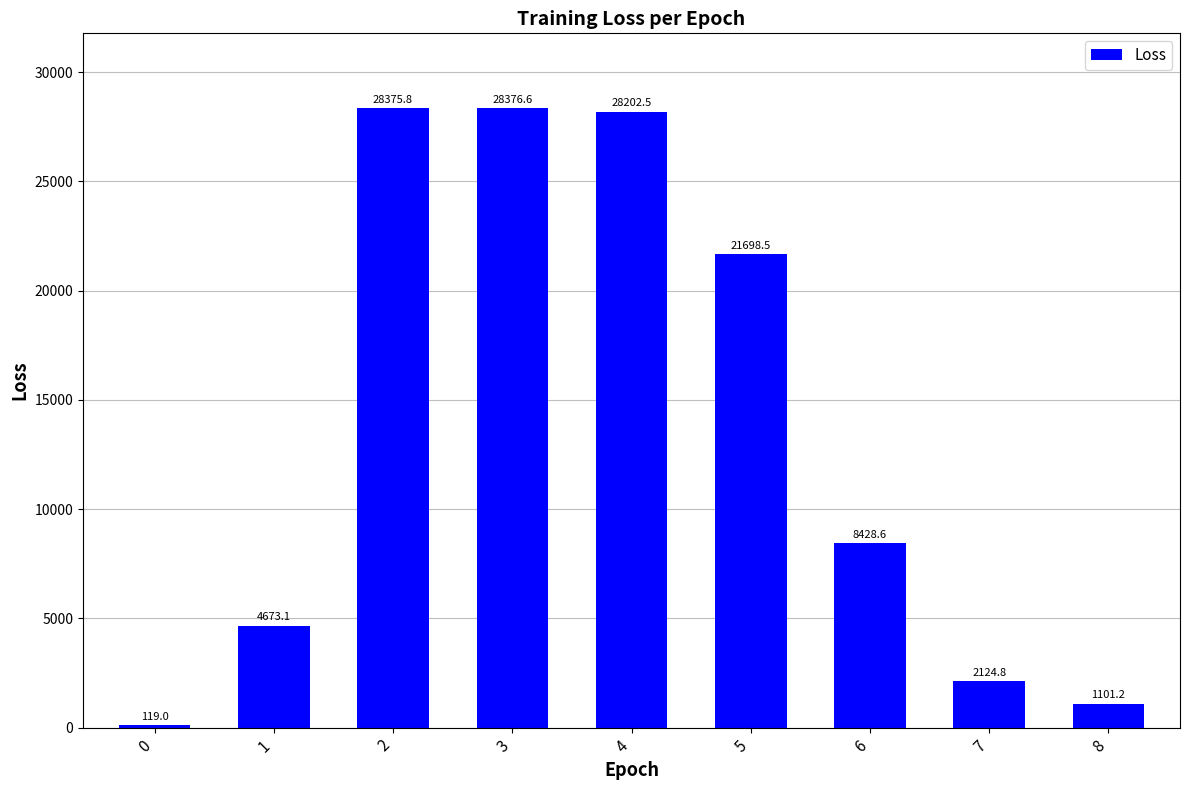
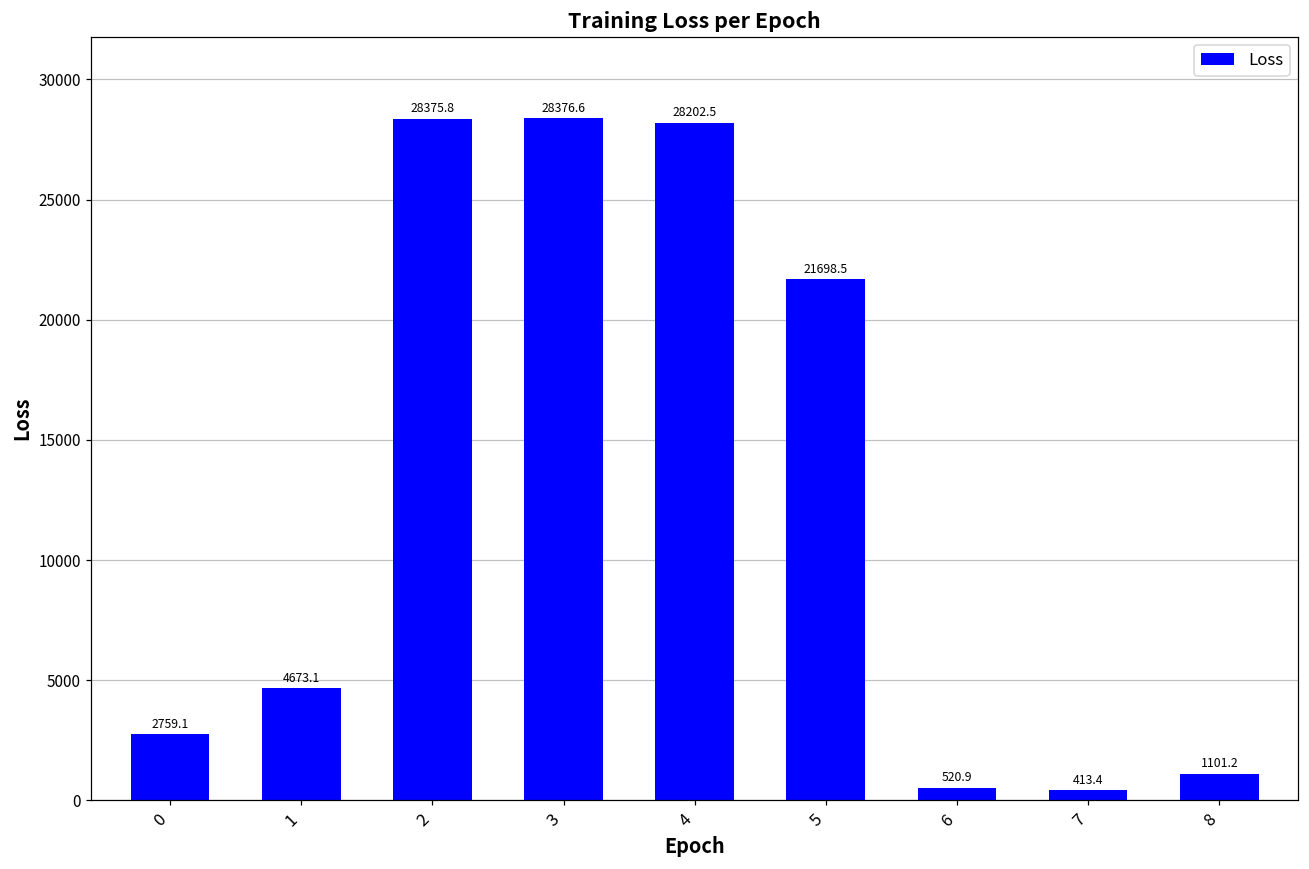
0: 119.0 -> 2759.1
6: 8428.6 -> 520.9
7: 2124.8 -> 413.4
